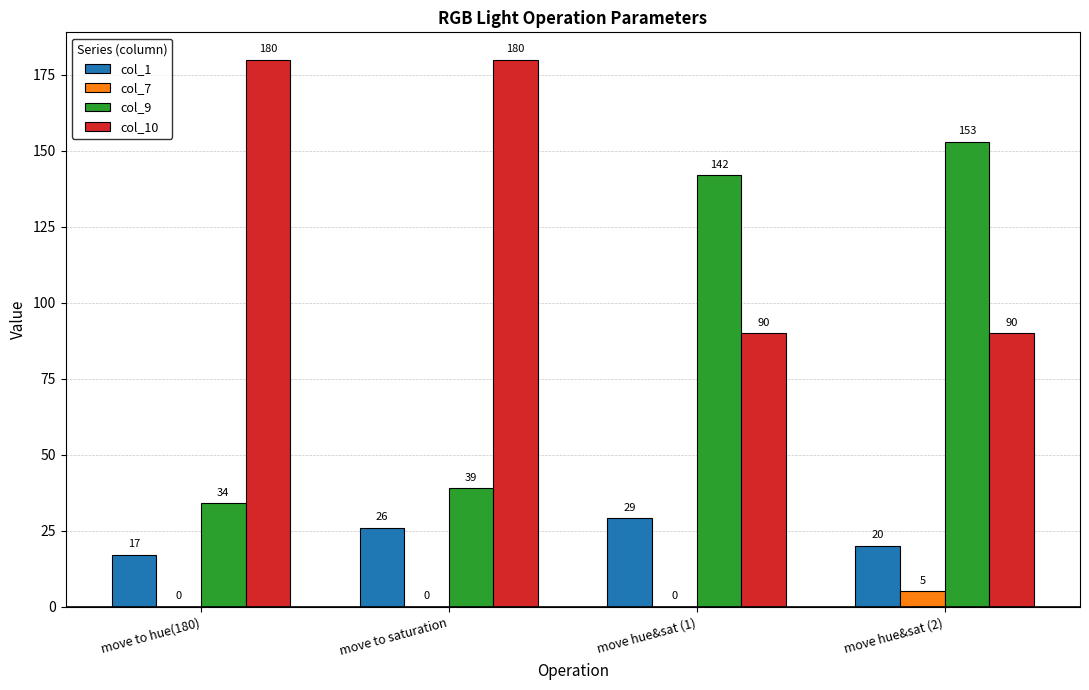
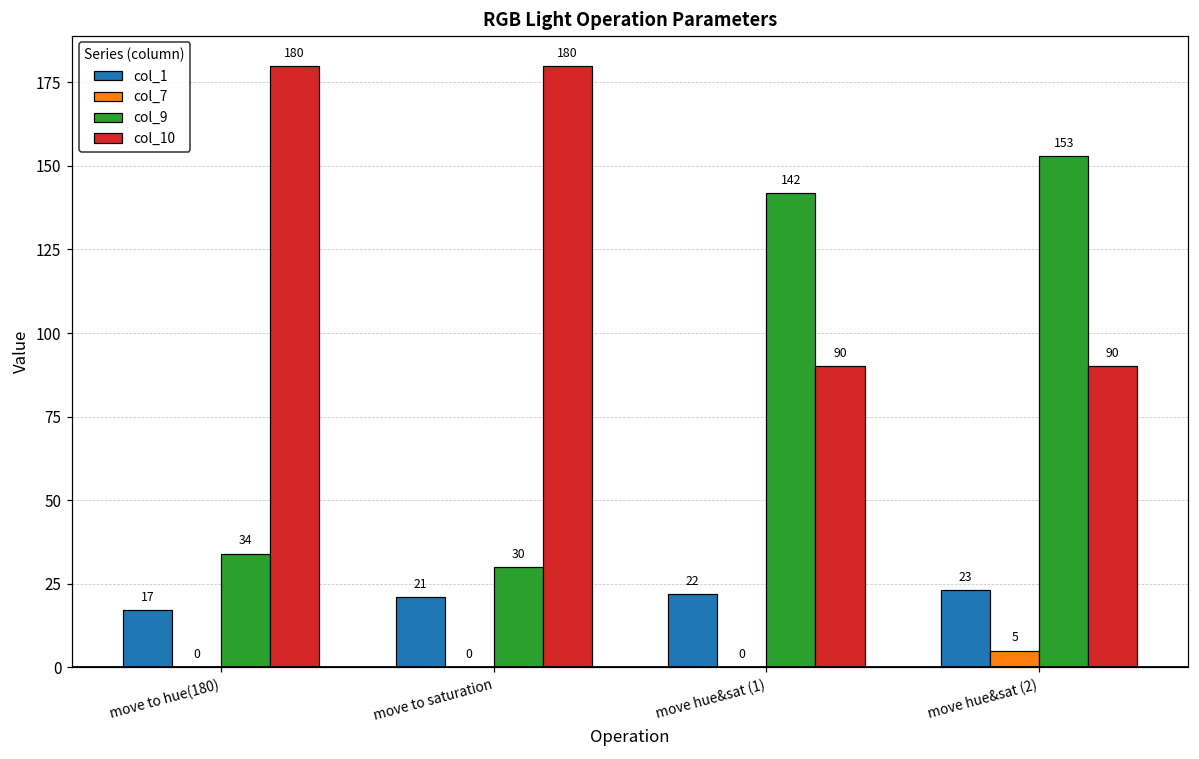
col_1, move to saturation: 26 -> 21
col_9, move to saturation: 39 -> 30
col_1, move hue&sat (1): 29 -> 22
col_1, move hue&sat (2): 20 -> 23
